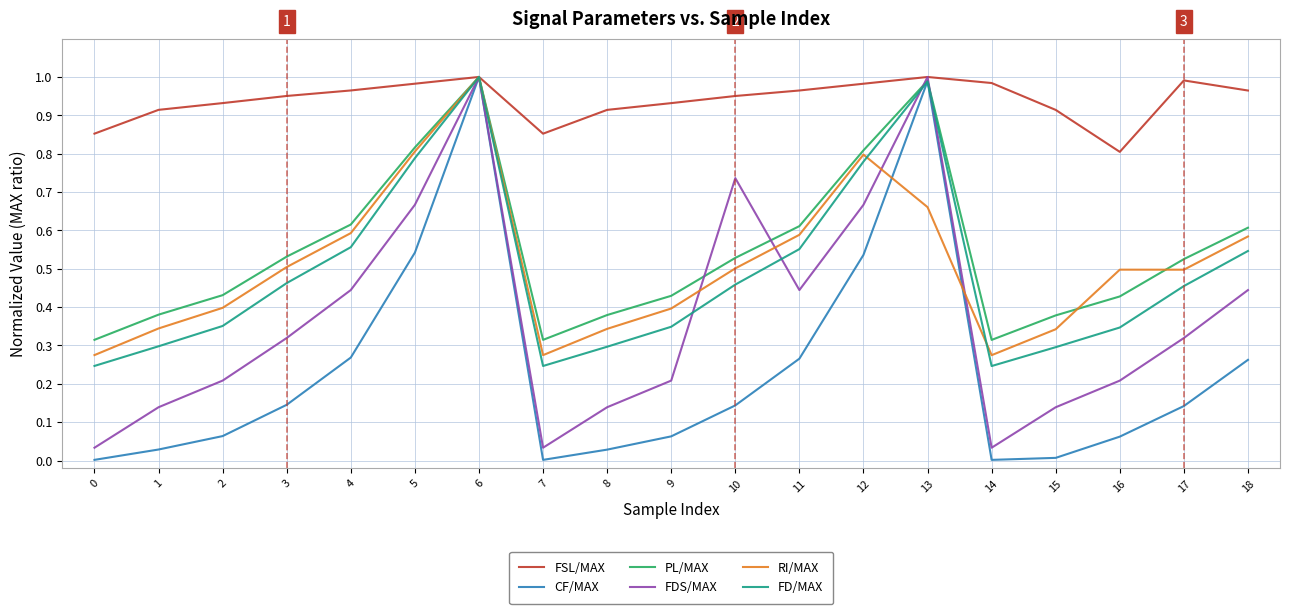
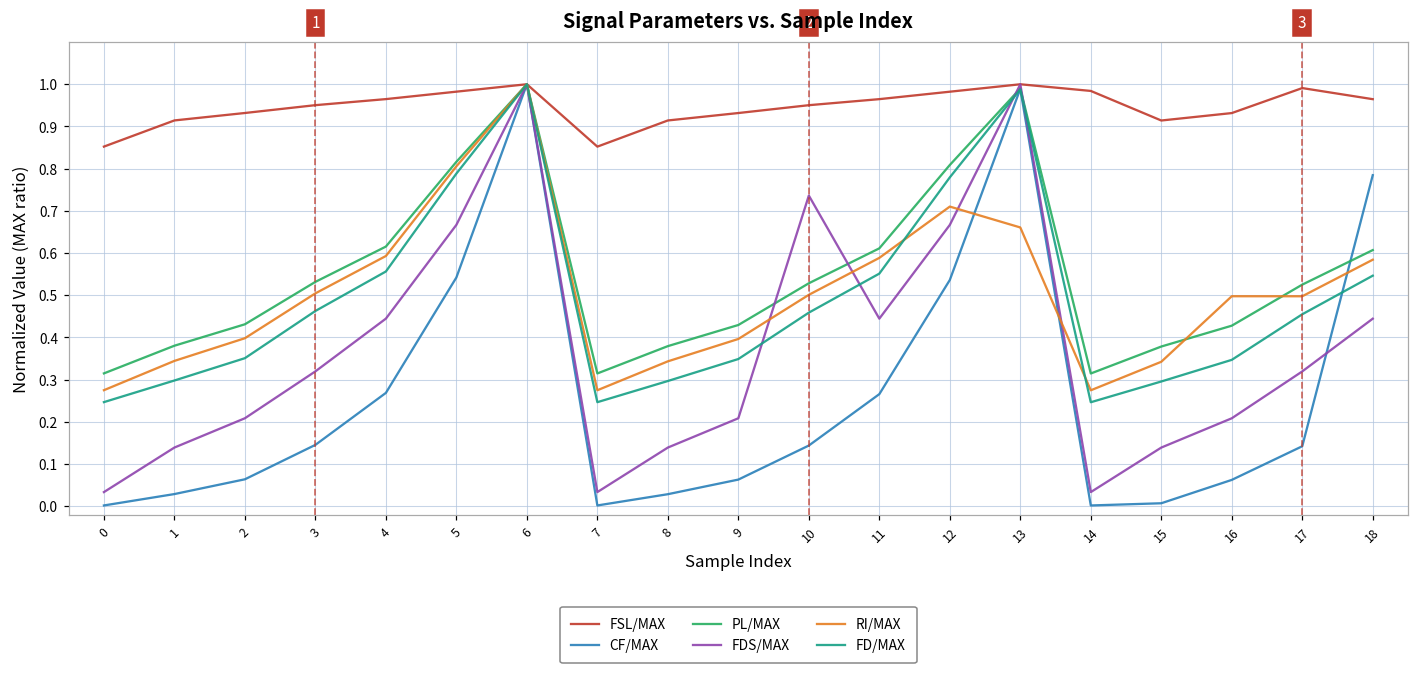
RI/MAX, 12: 0.80 -> 0.71
FSL/MAX, 16: 0.80 -> 0.93
CF/MAX, 18: 0.26 -> 0.78
